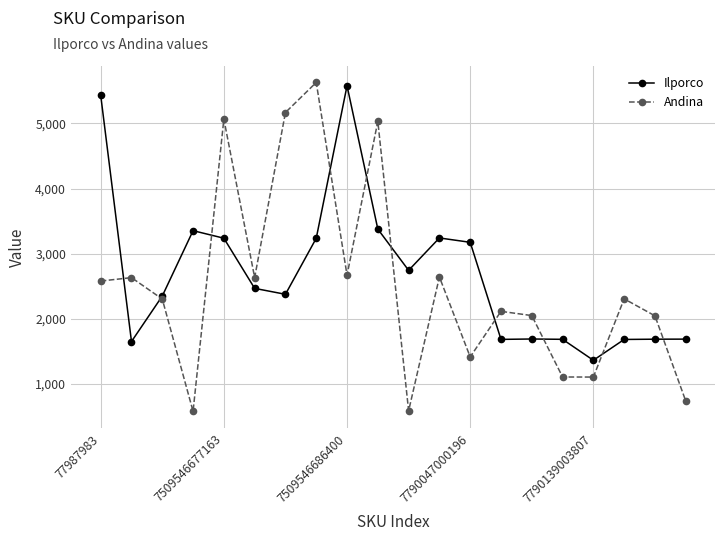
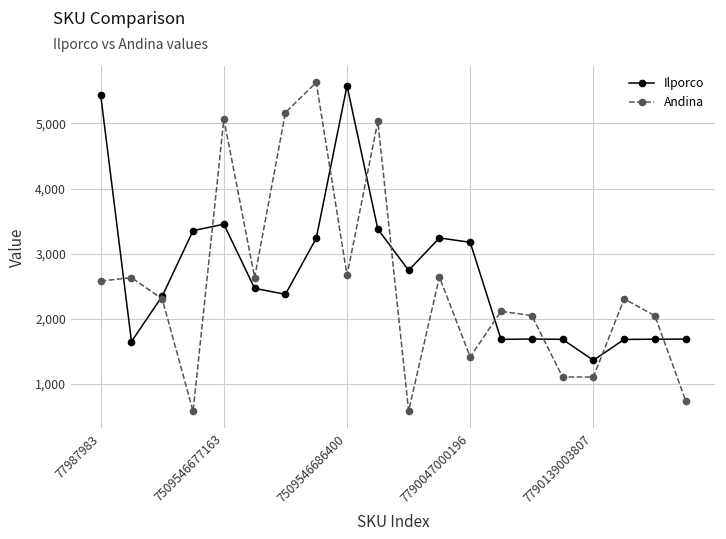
Ilporco, 7509546677163: 3,200 -> 3,500
